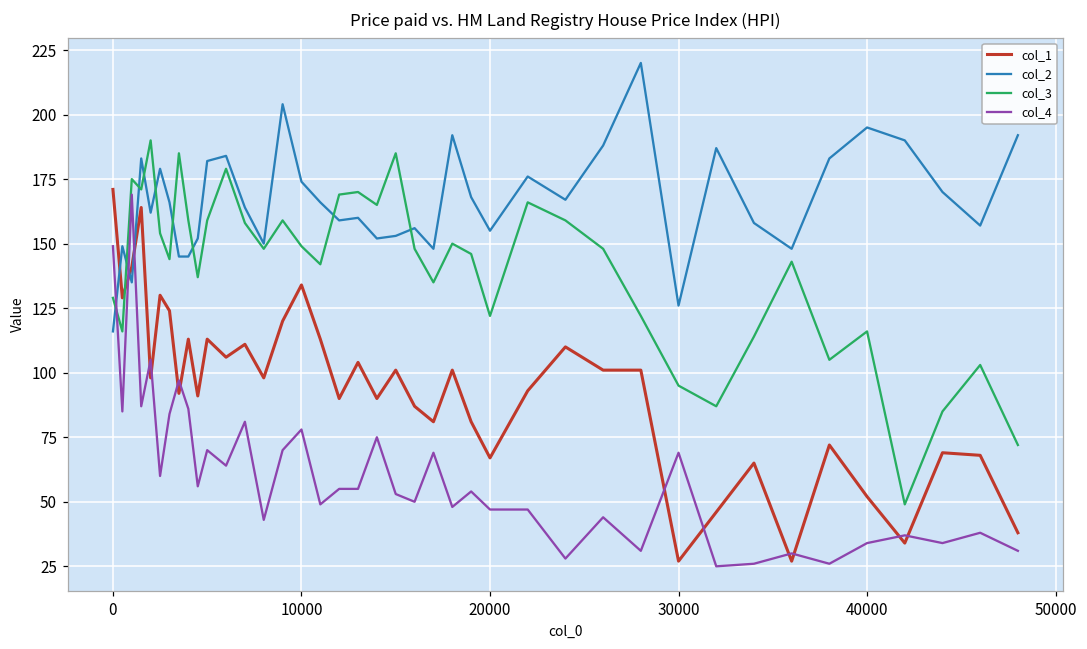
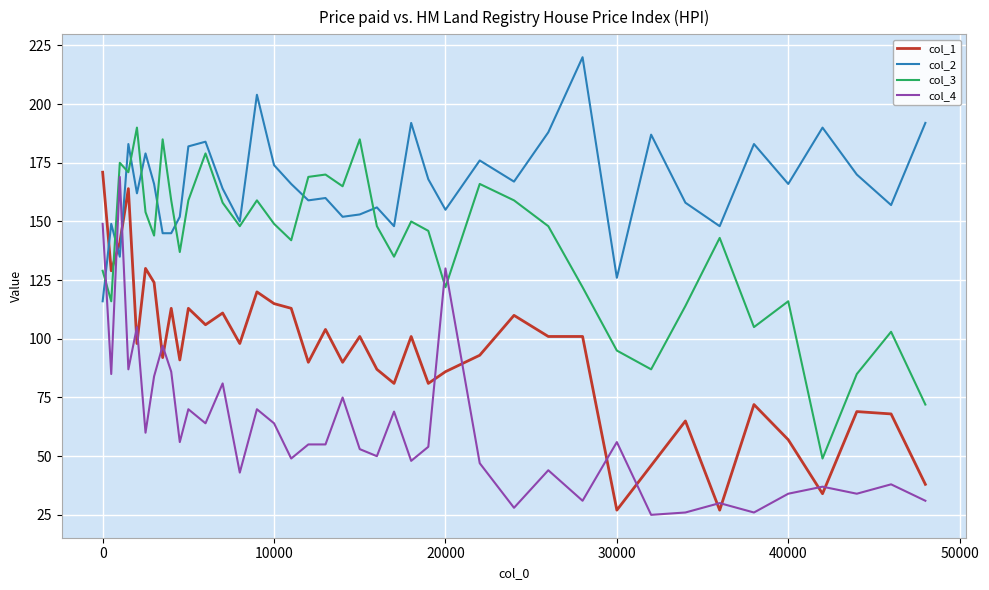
col_1, 10000: 134 -> 115
col_4, 10000: 78 -> 64
col_1, 20000: 67 -> 86
col_4, 20000: 47 -> 130
col_4, 30000: 69 -> 56
col_1, 40000: 52 -> 57
col_2, 40000: 195 -> 166
